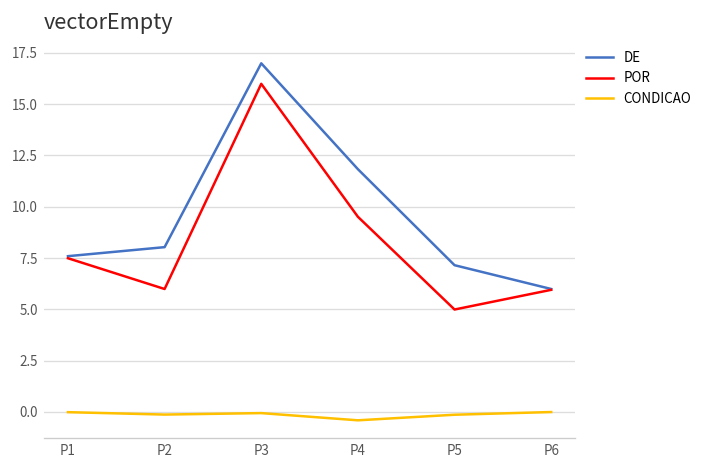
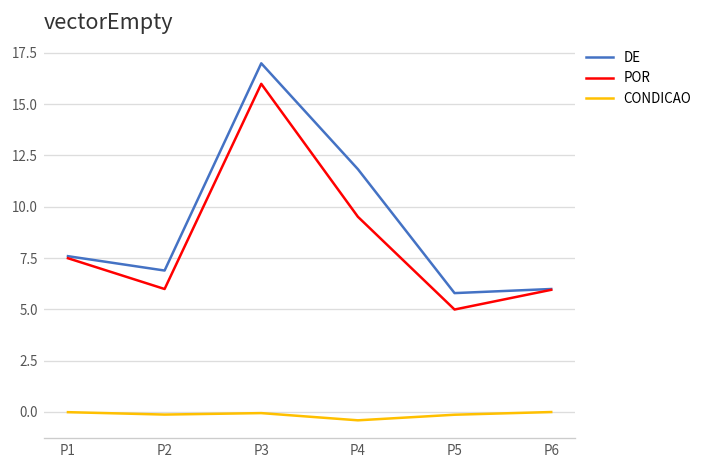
DE, P2: 8.0 -> 6.9
DE, P5: 7.2 -> 5.8
